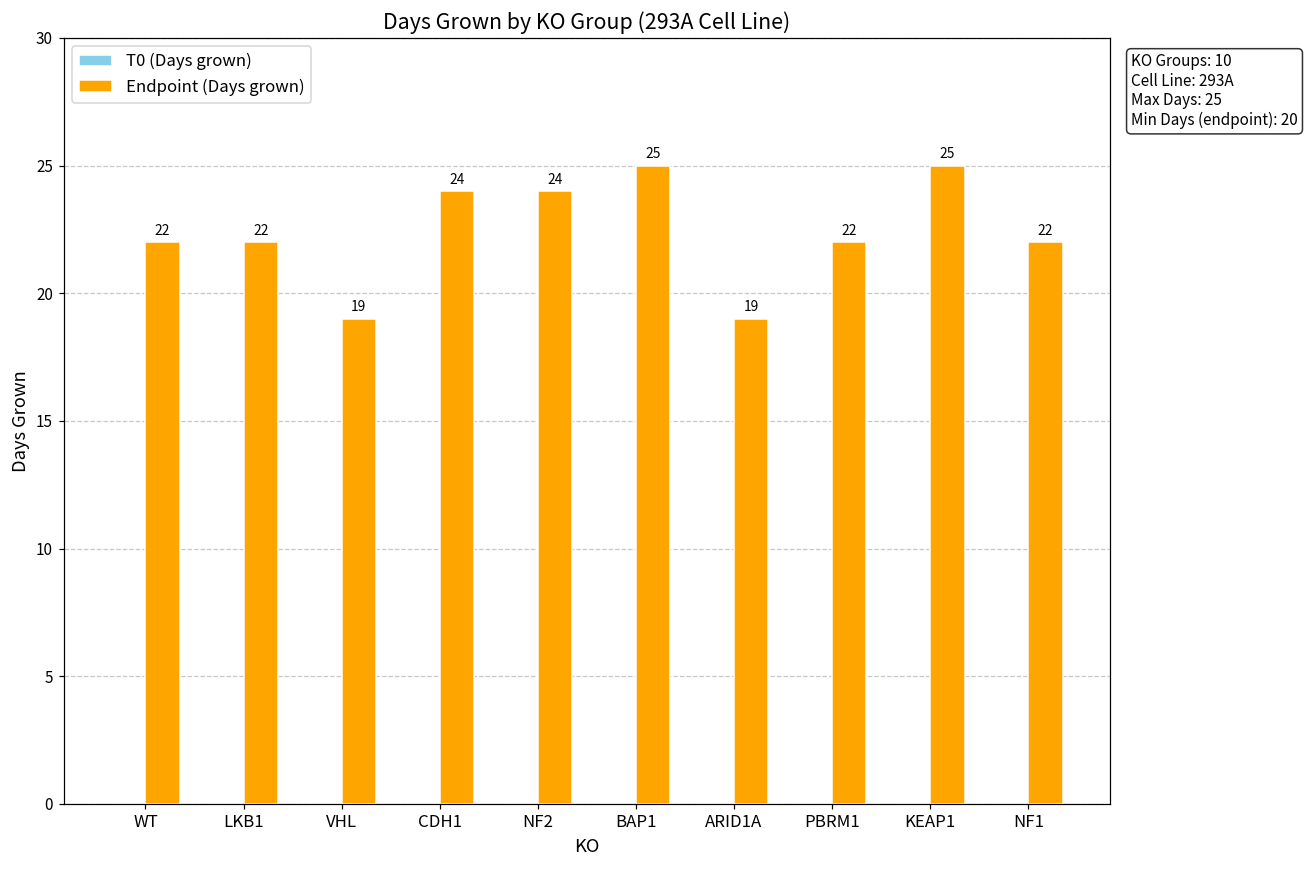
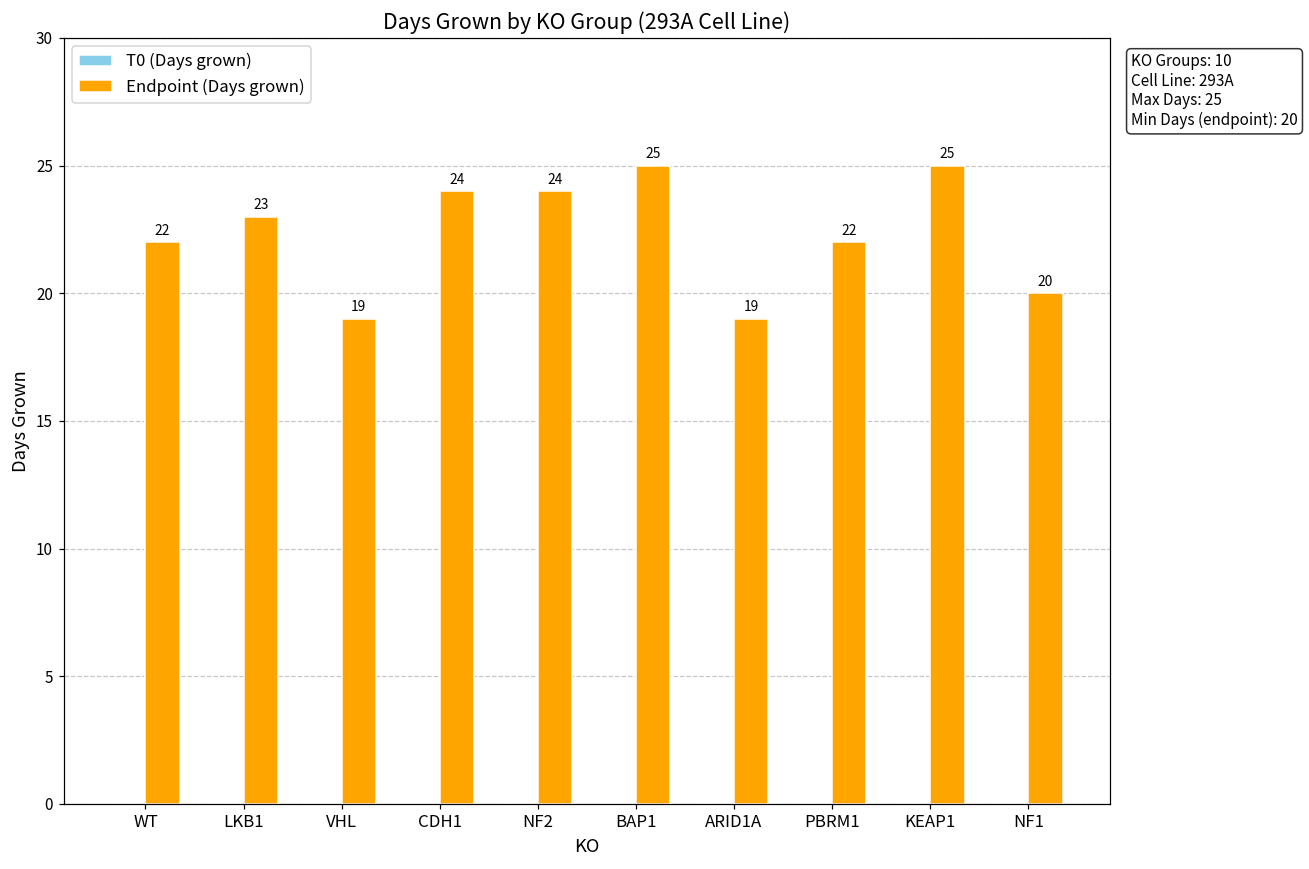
Endpoint (Days grown), LKB1: 22 -> 23
Endpoint (Days grown), NF1: 22 -> 20
